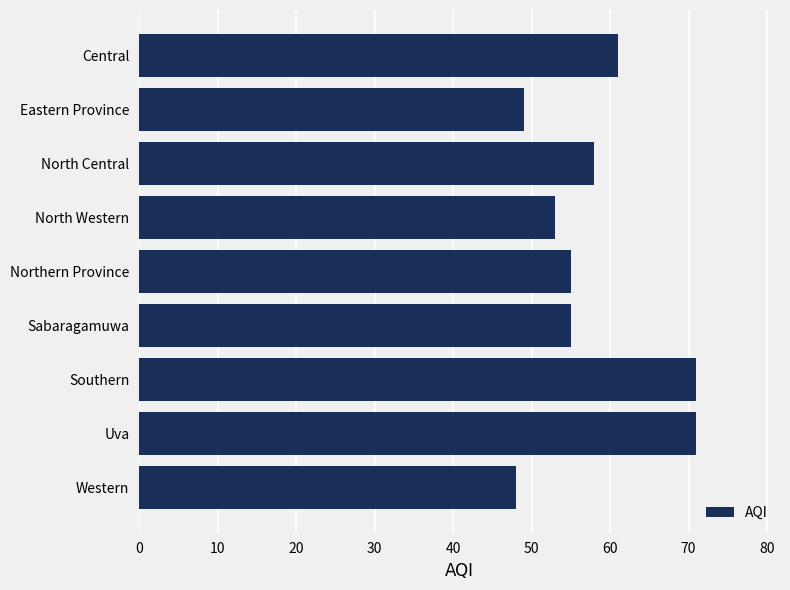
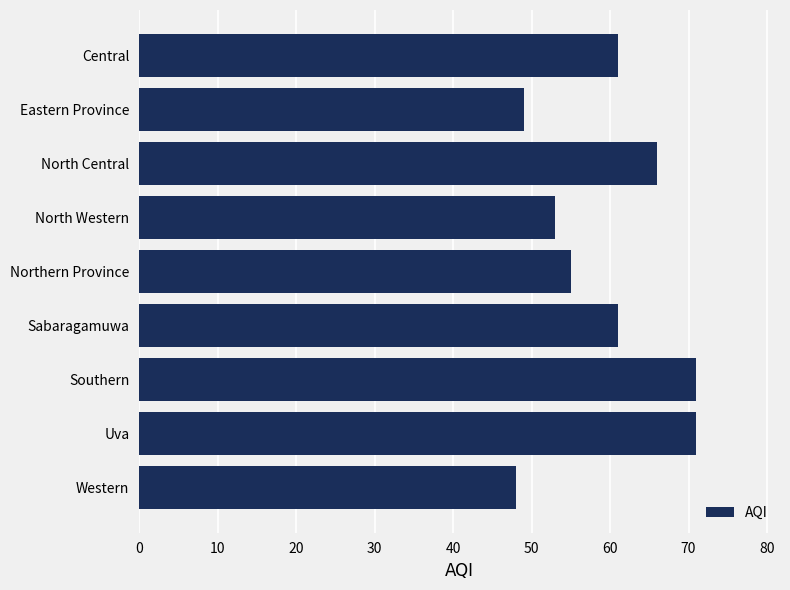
North Central: 58 -> 66
Sabaragamuwa: 55 -> 61
